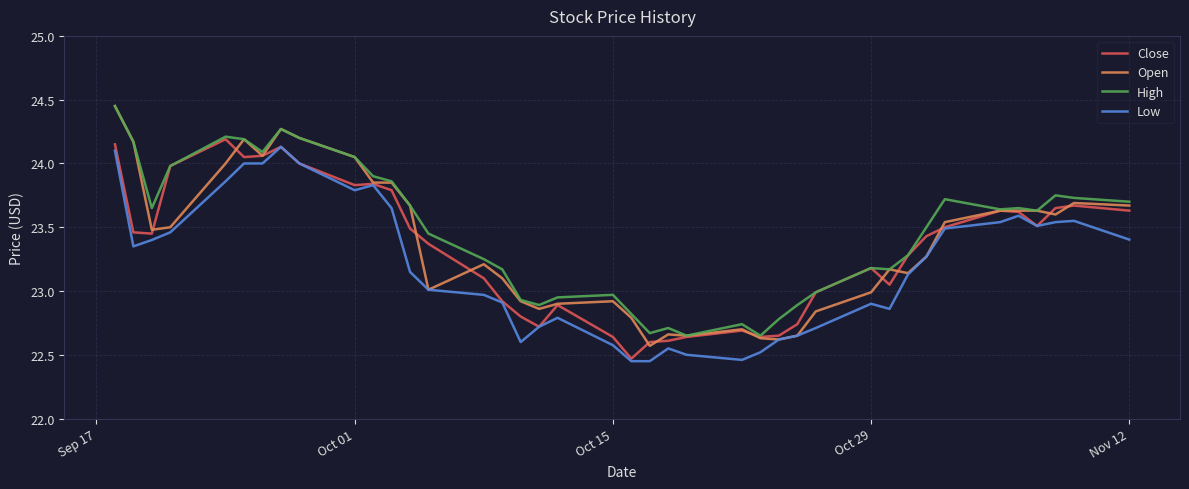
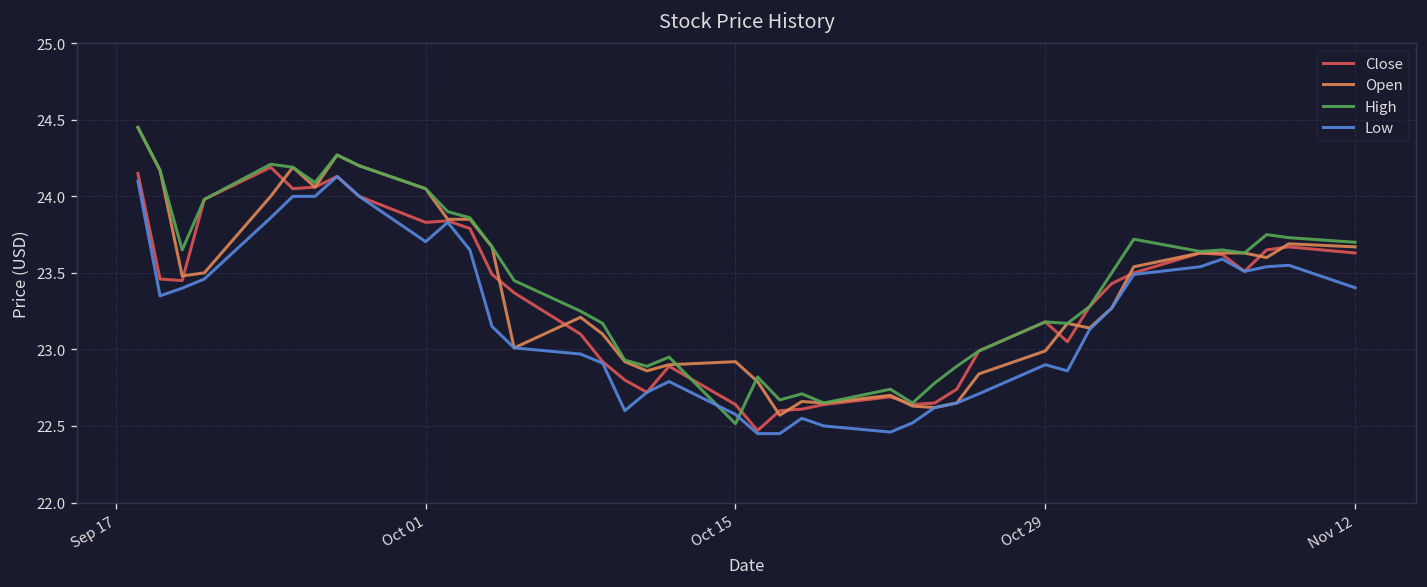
Low, Oct 01: 23.79 -> 23.70
High, Oct 15: 22.97 -> 22.51
